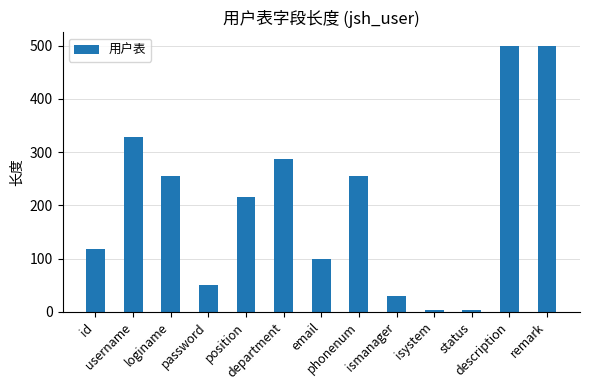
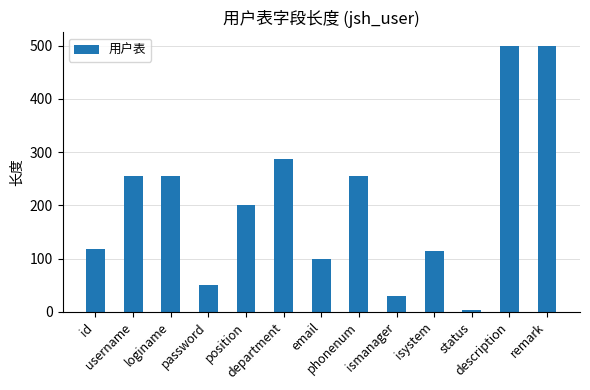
username: 330 -> 260
position: 220 -> 200
isystem: 0 -> 110
